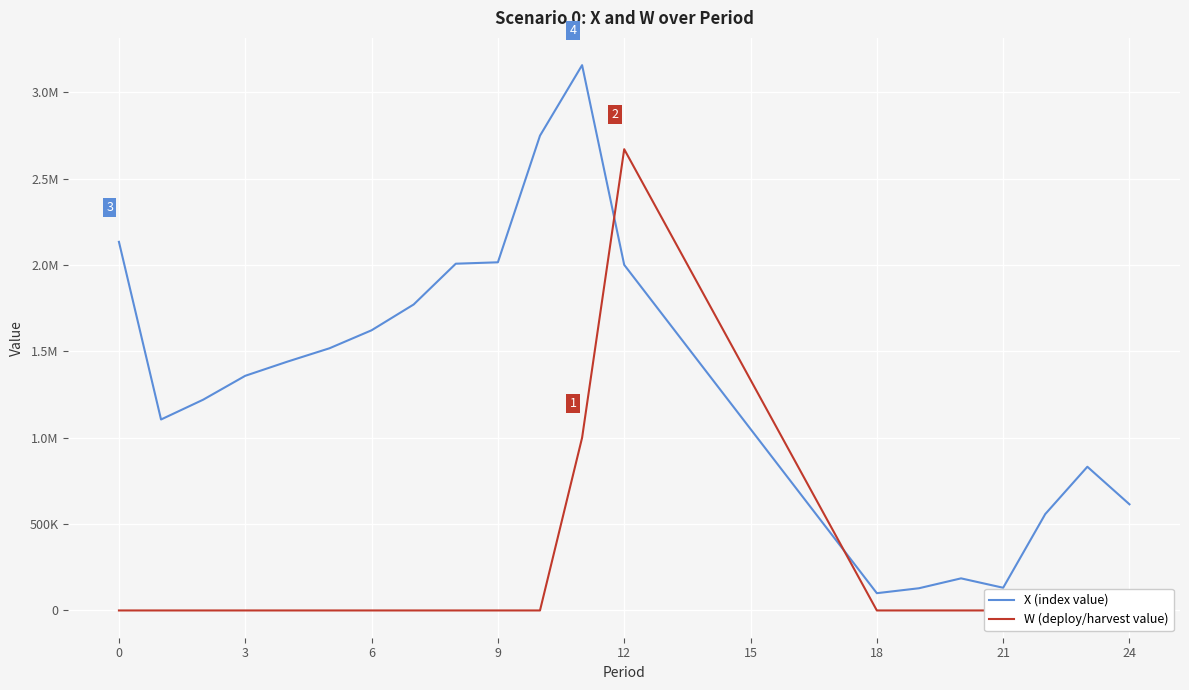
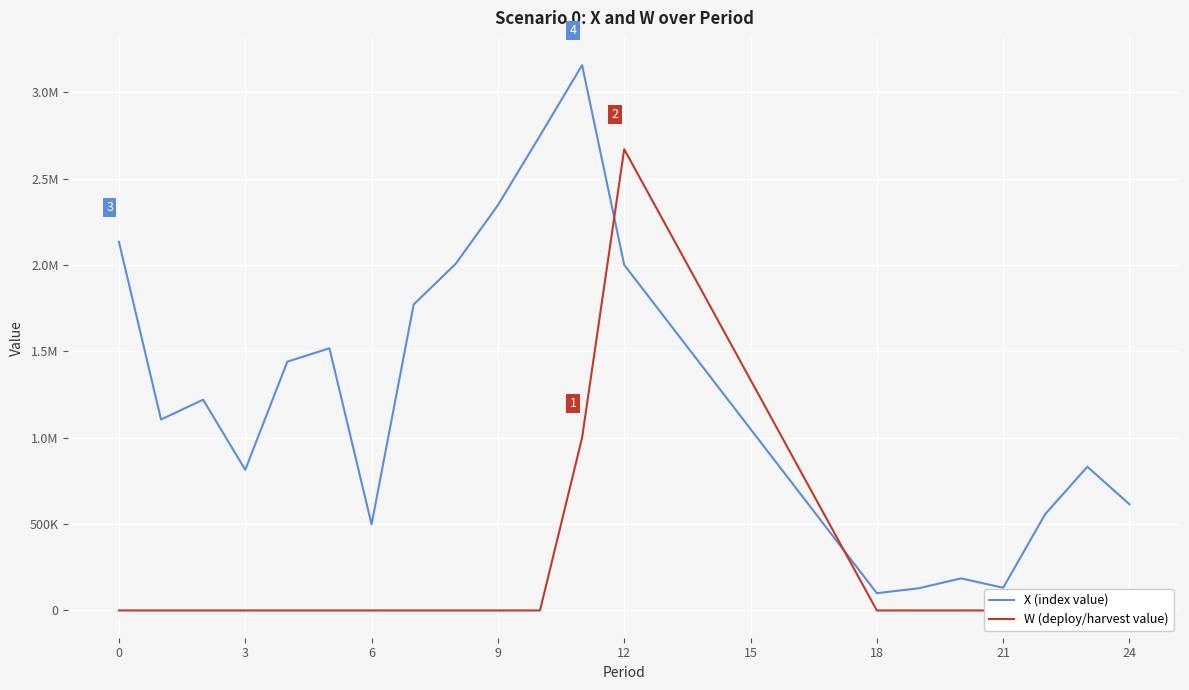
X (index value), 3: 1360000 -> 810000
X (index value), 6: 1620000 -> 500000
X (index value), 9: 2020000 -> 2350000
